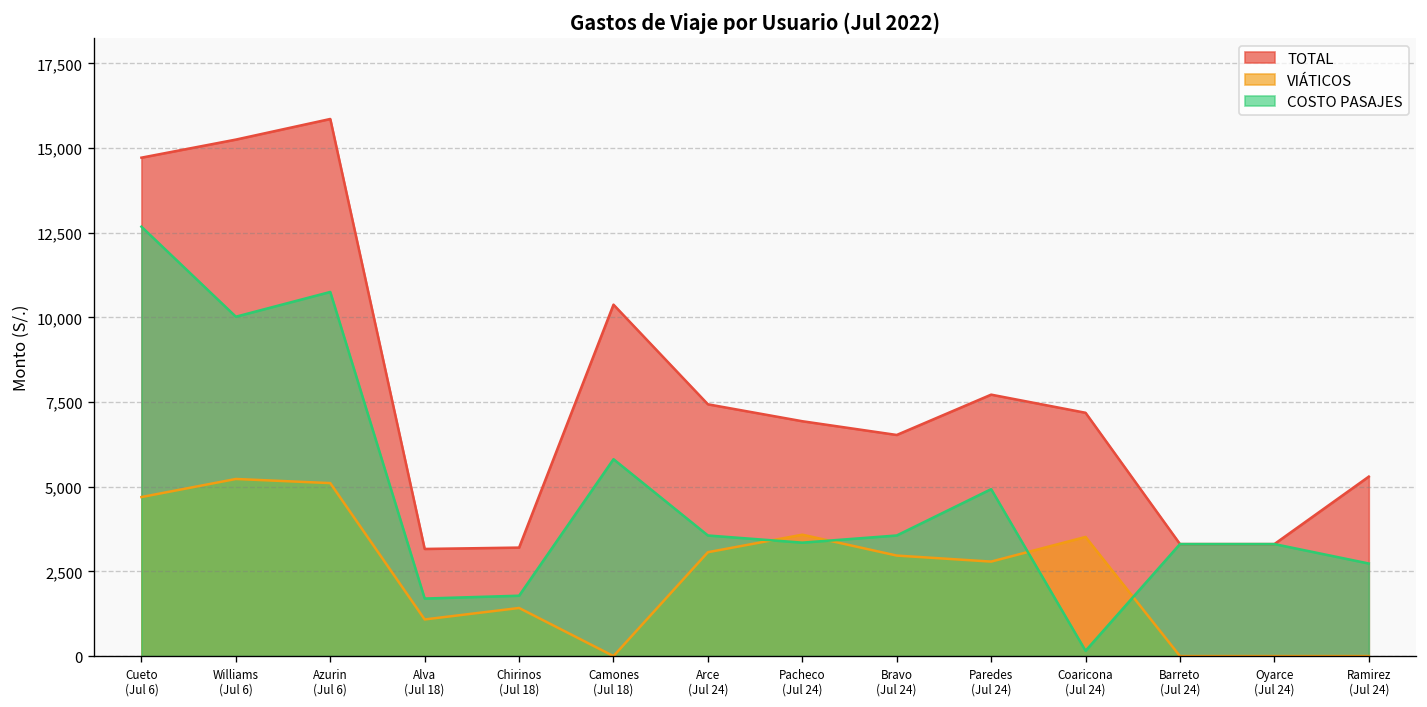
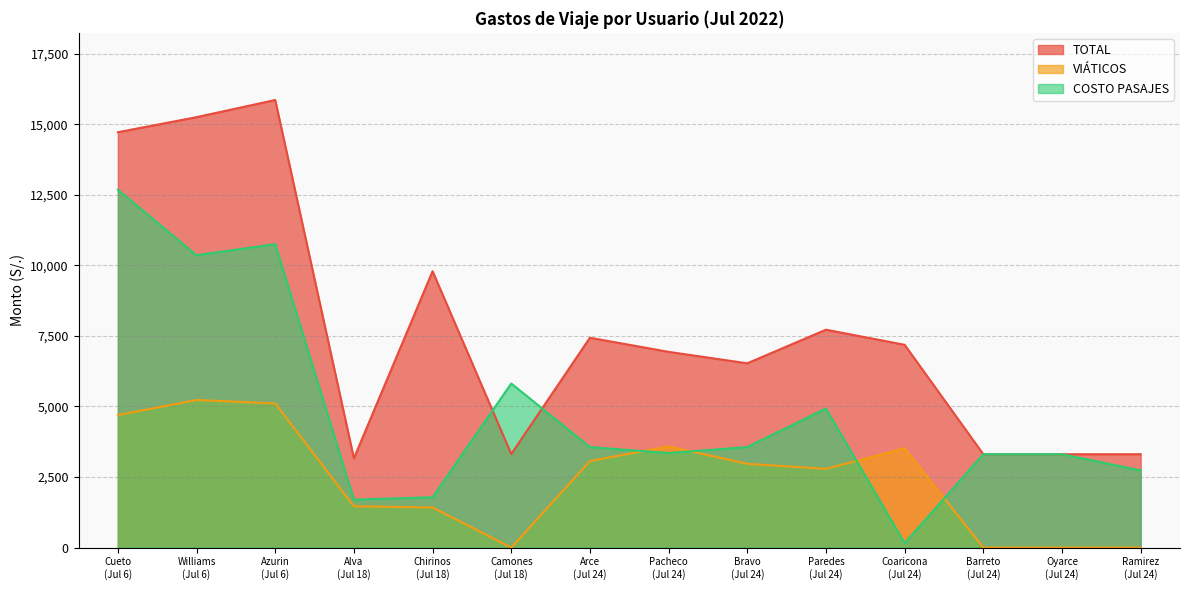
COSTO PASAJES, Williams (Jul 6): 10,000 -> 10,400
VIÁTICOS, Alva (Jul 18): 1,100 -> 1,500
TOTAL, Chirinos (Jul 18): 3,200 -> 9,800
TOTAL, Camones (Jul 18): 10,400 -> 3,300
TOTAL, Ramirez (Jul 24): 5,300 -> 3,300
